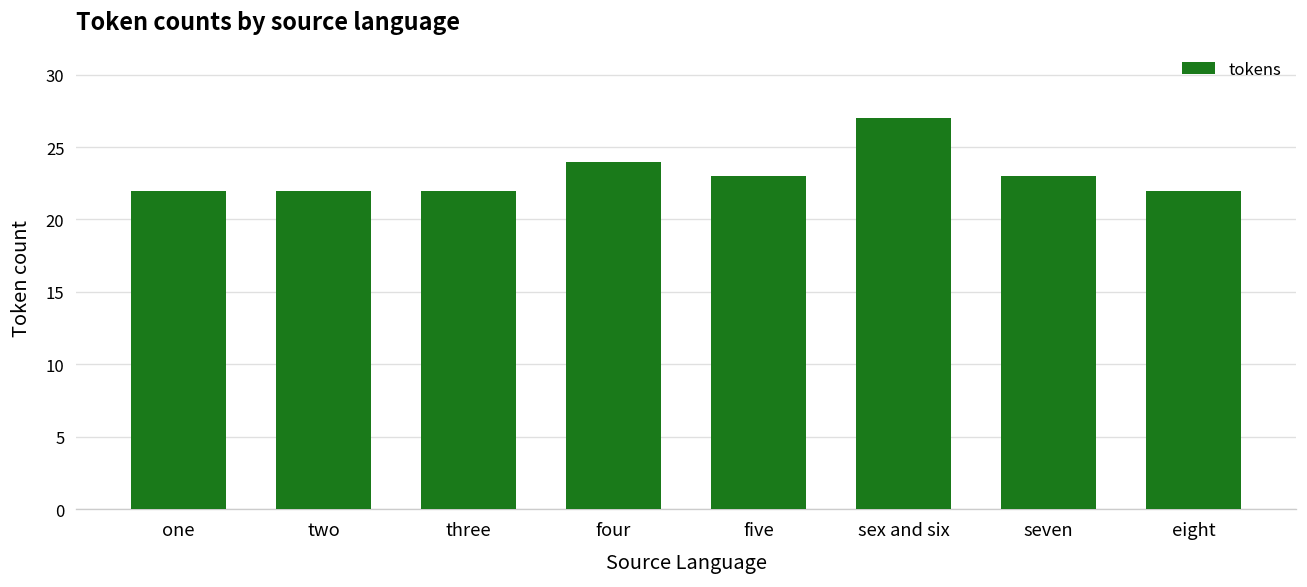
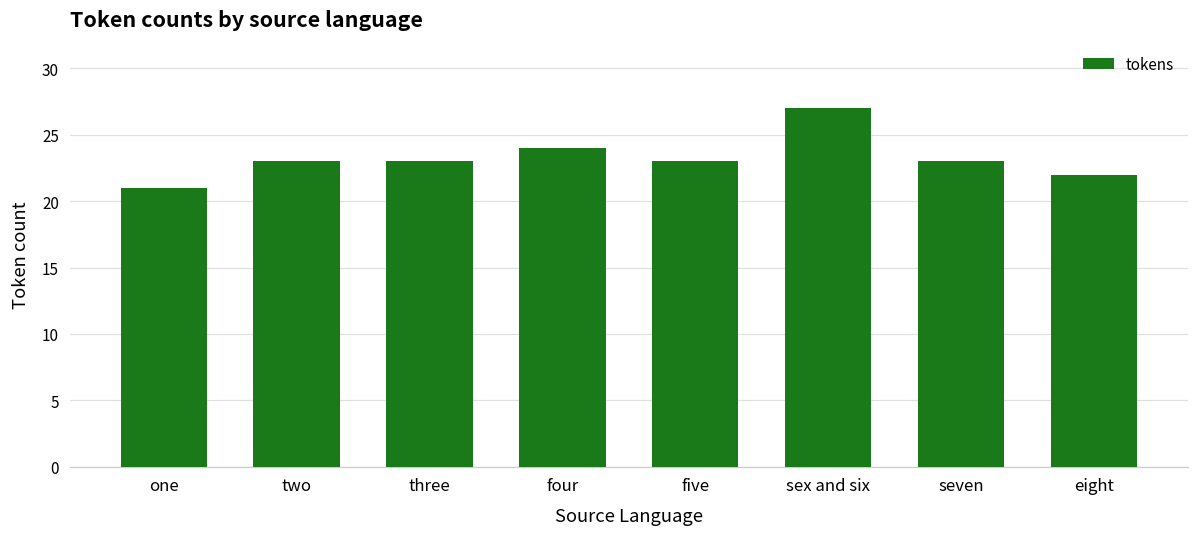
one: 22 -> 21
two: 22 -> 23
three: 22 -> 23
